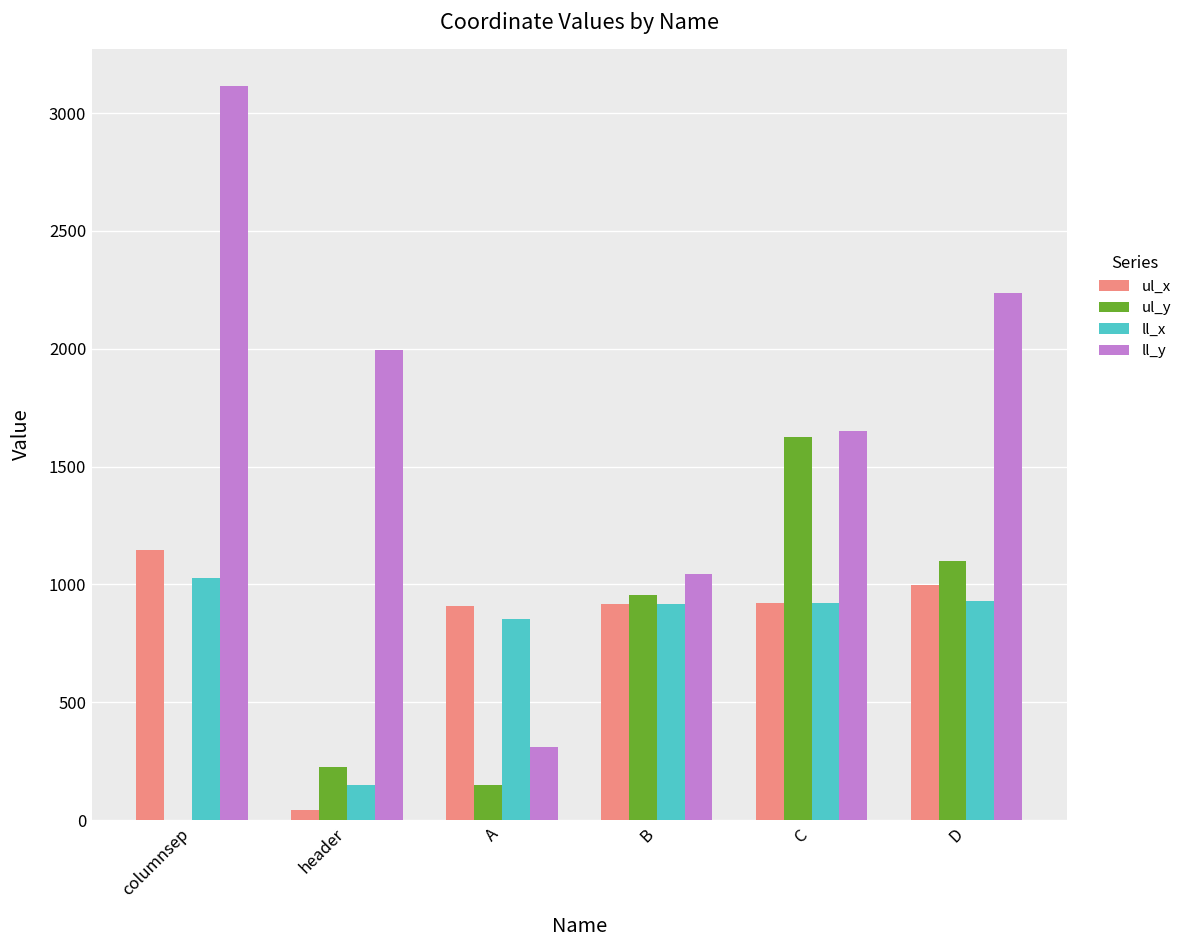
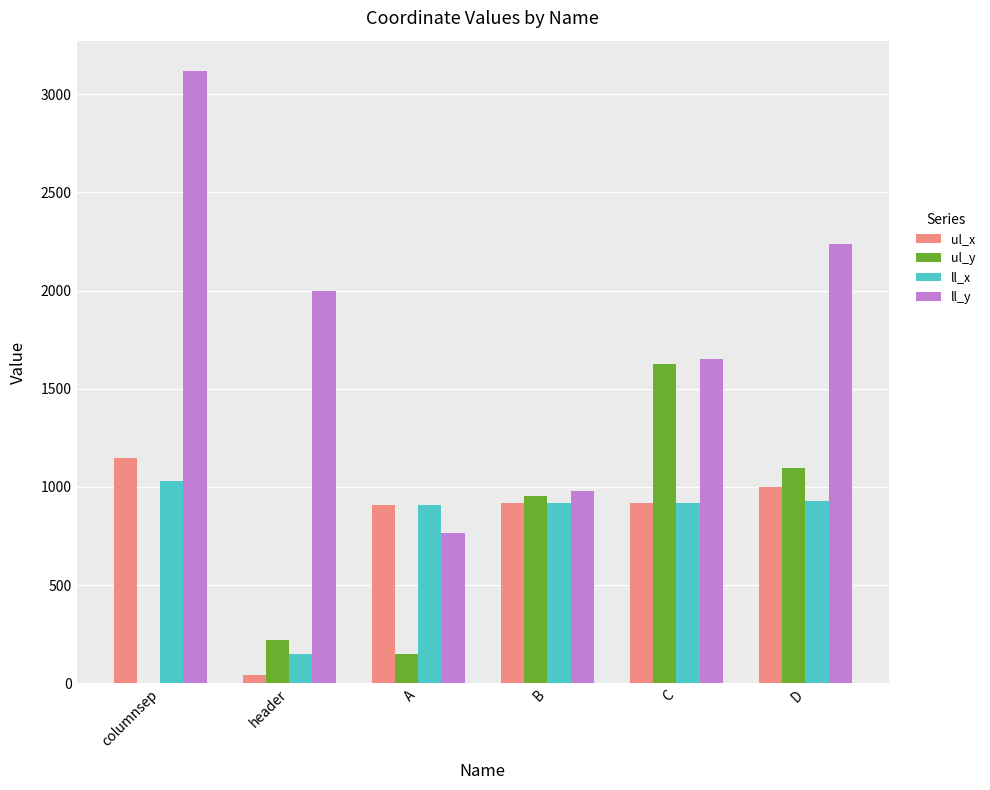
ll_x, A: 850 -> 910
ll_y, A: 310 -> 770
ll_y, B: 1040 -> 980
